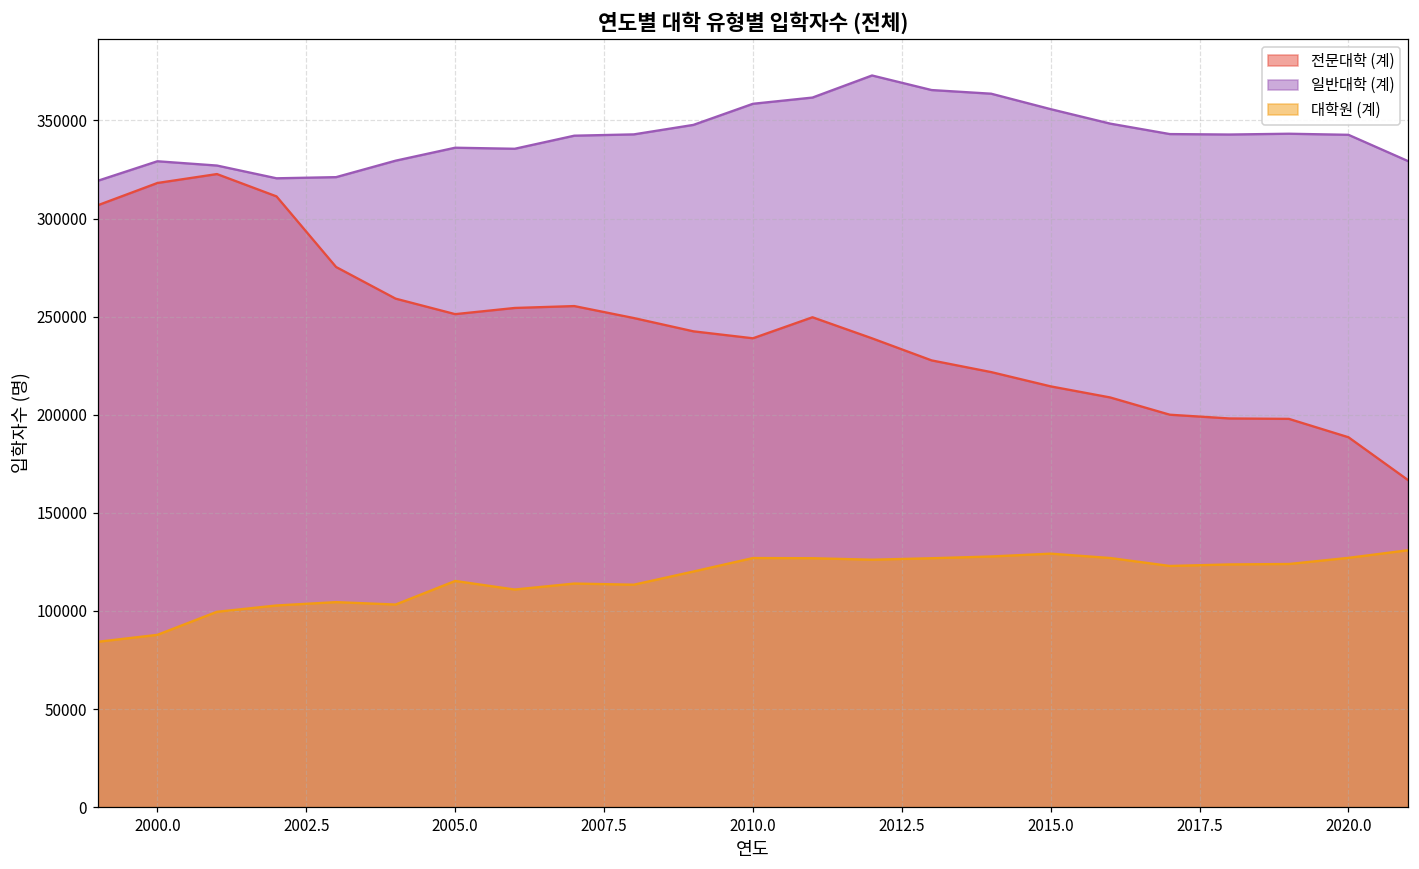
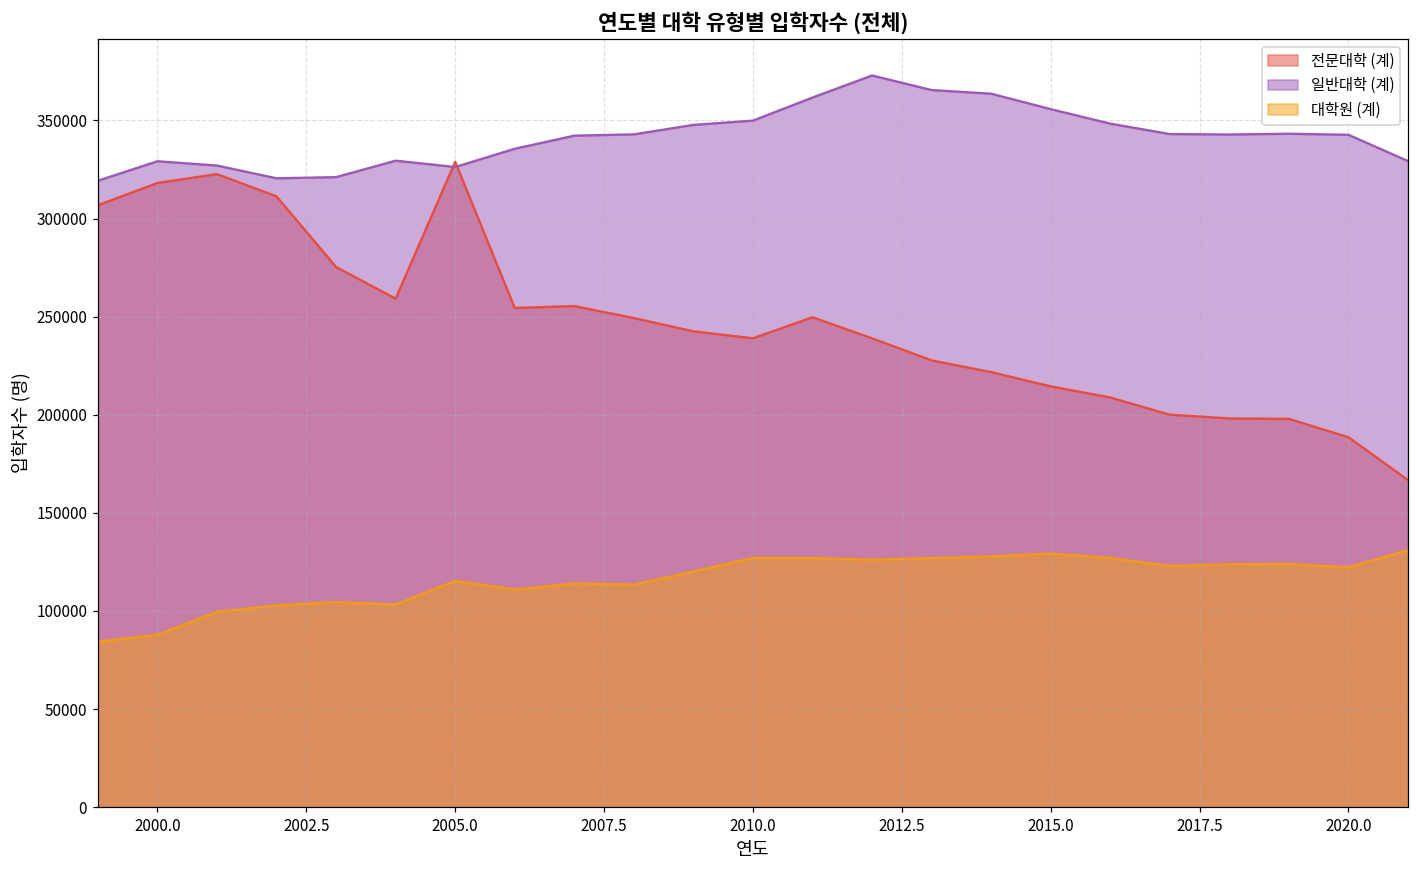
전문대학 (계), 2005.0: 251000 -> 329000
일반대학 (계), 2005.0: 336000 -> 326000
일반대학 (계), 2010.0: 359000 -> 350000
대학원 (계), 2020.0: 127000 -> 122000
